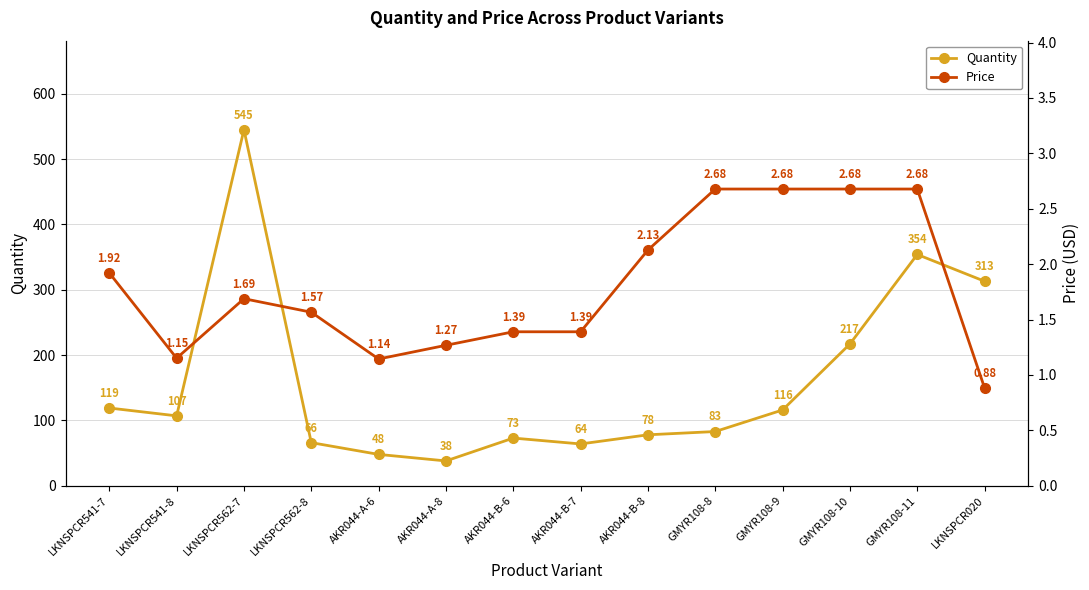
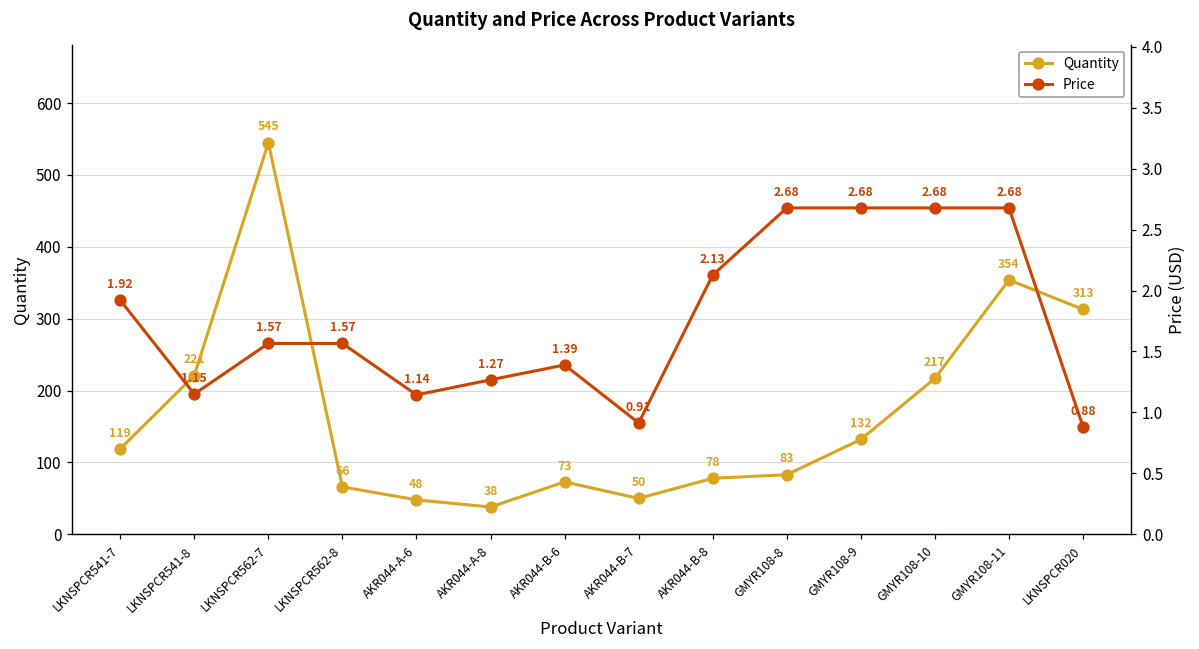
Quantity, LKNSPCR541-8: 107 -> 221
Quantity, AKR044-B-7: 64 -> 50
Quantity, GMYR108-9: 116 -> 132
Price, LKNSPCR562-7: 1.69 -> 1.57
Price, AKR044-B-7: 1.39 -> 0.91
